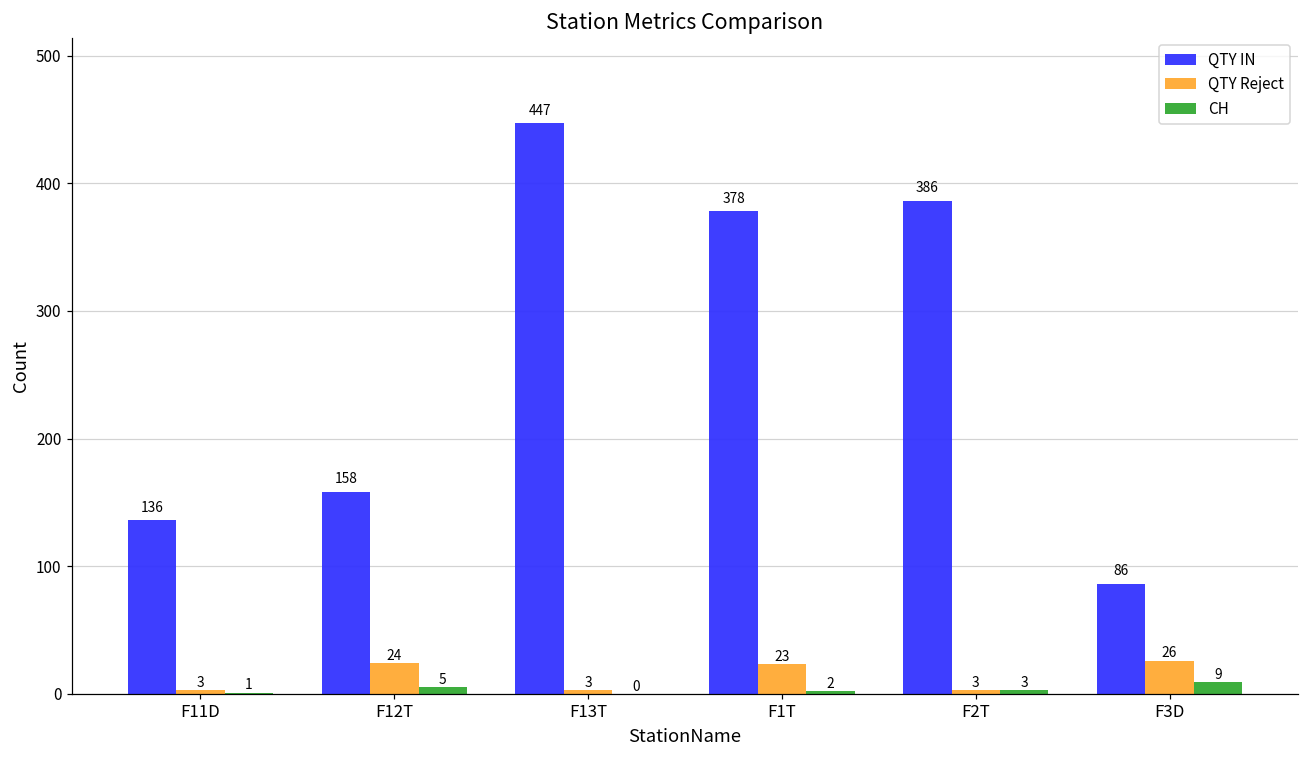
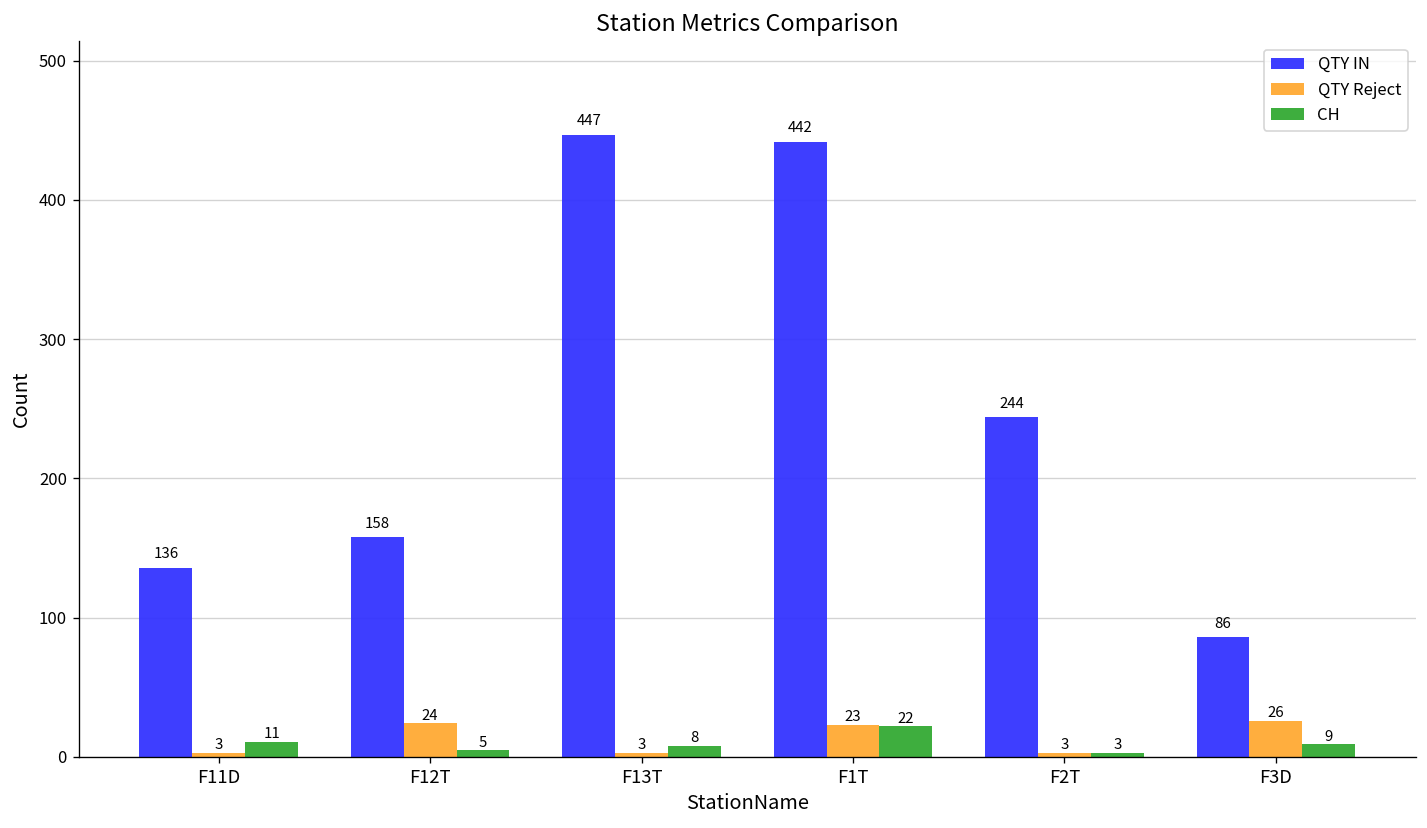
CH, F11D: 1 -> 11
CH, F13T: 0 -> 8
QTY IN, F1T: 378 -> 442
CH, F1T: 2 -> 22
QTY IN, F2T: 386 -> 244
